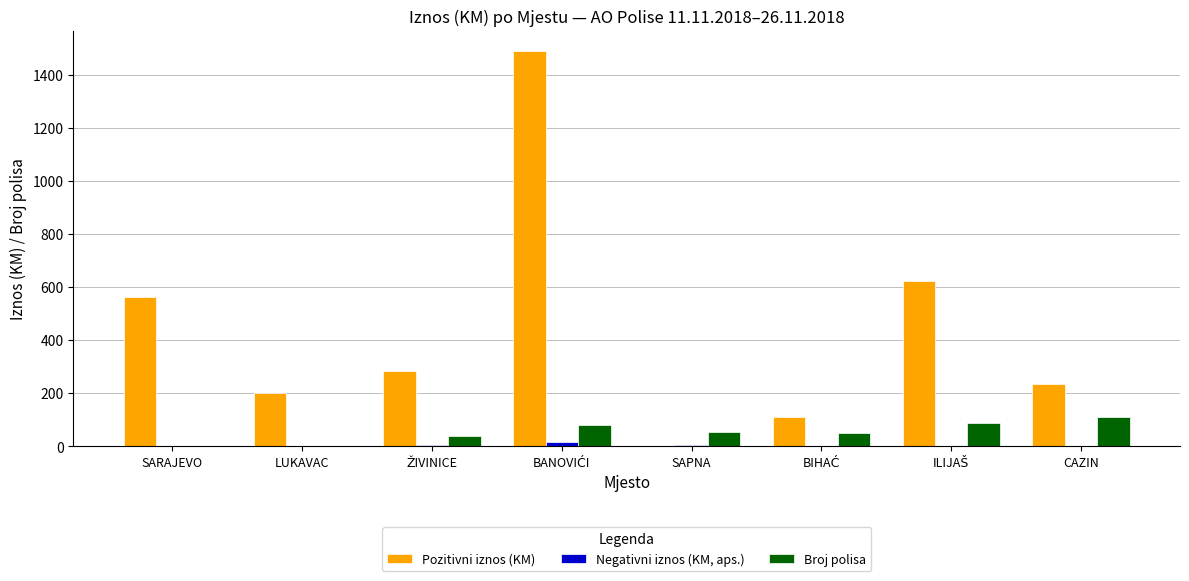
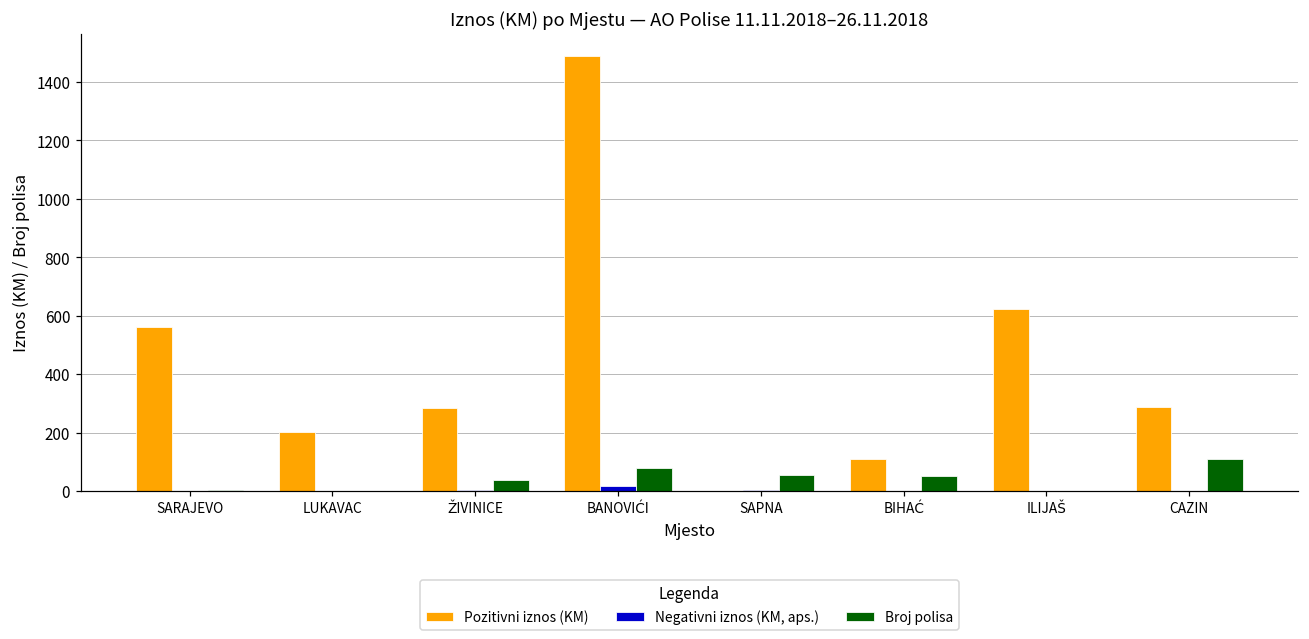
Broj polisa, ILIJAŠ: 90 -> 0
Pozitivni iznos (KM), CAZIN: 240 -> 290
